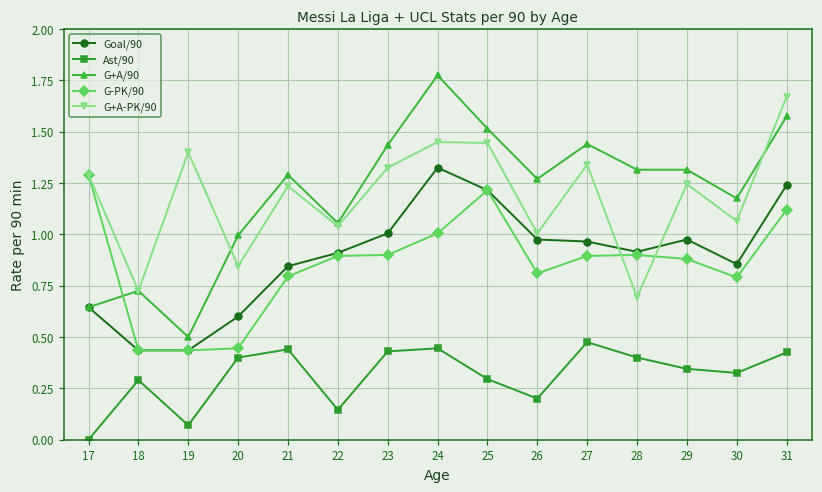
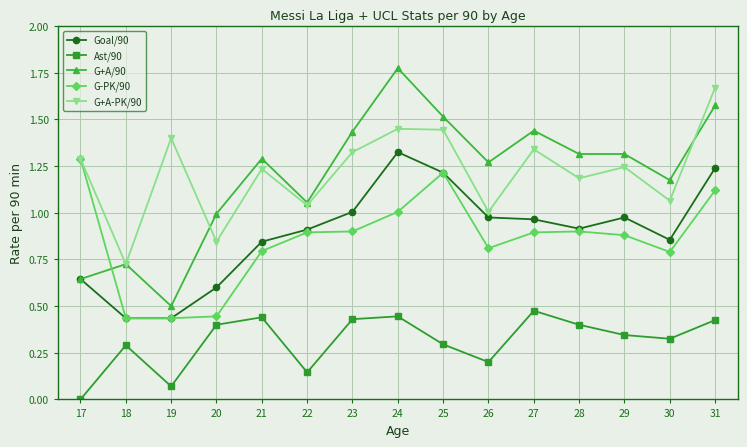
G+A-PK/90, 28: 0.69 -> 1.19
